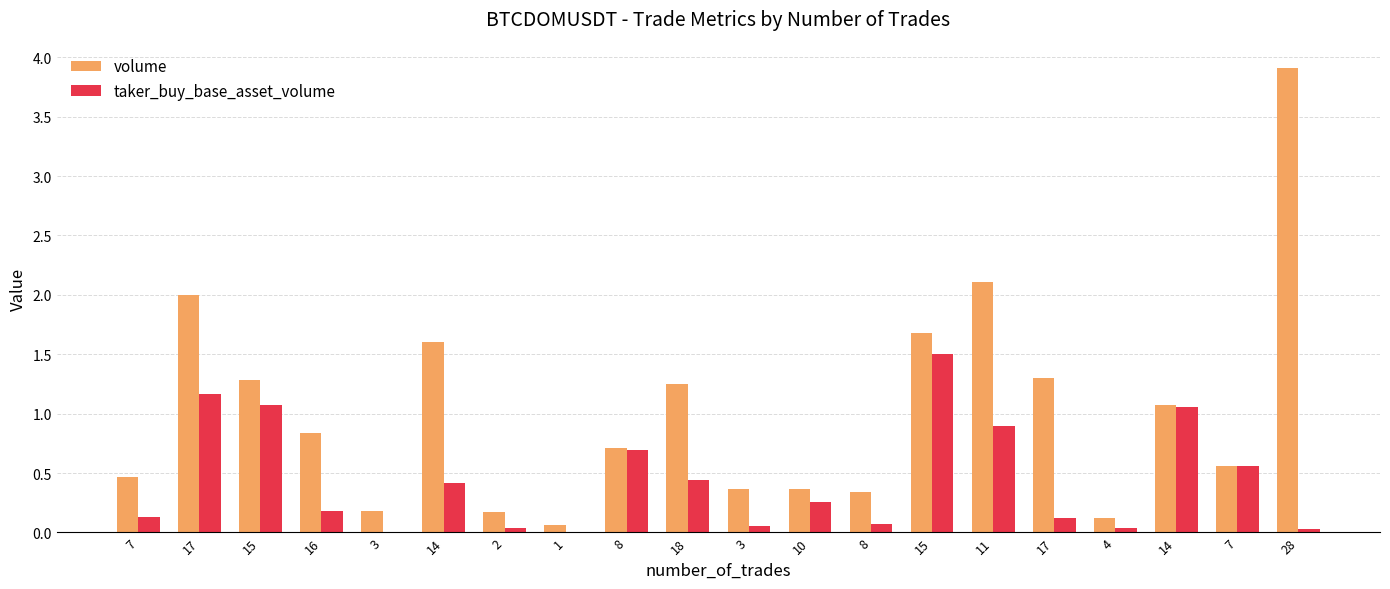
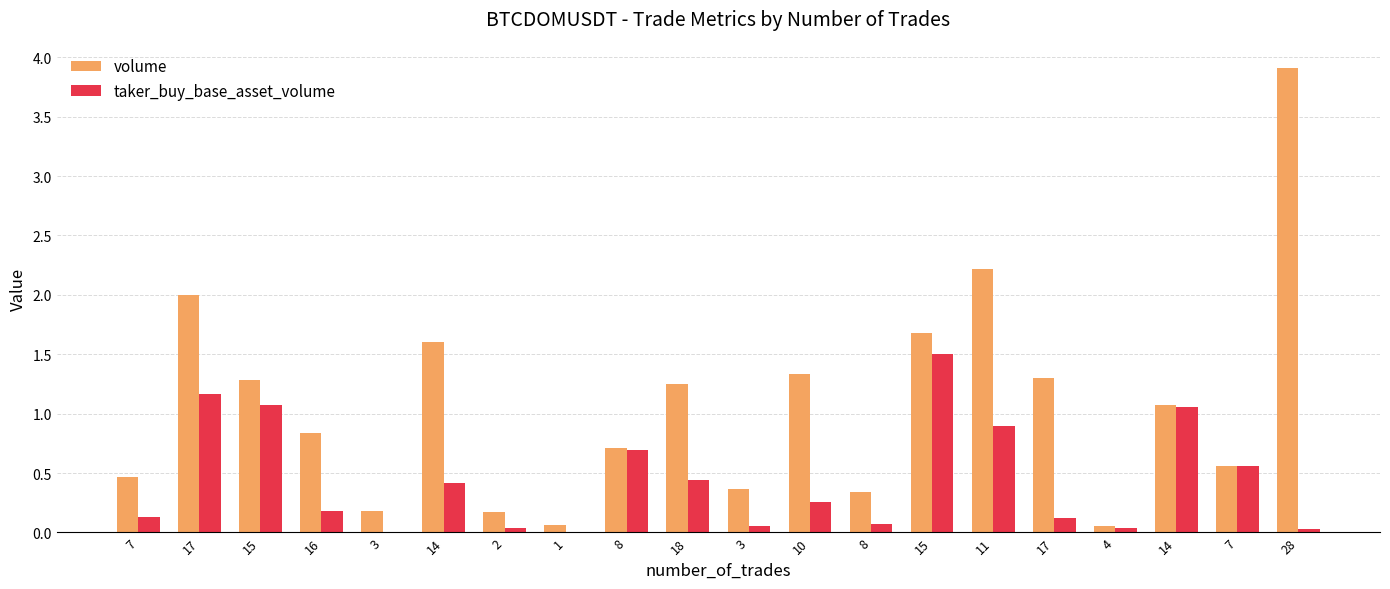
volume, 10: 0.36 -> 1.34
volume, 11: 2.11 -> 2.22
volume, 4: 0.12 -> 0.05
